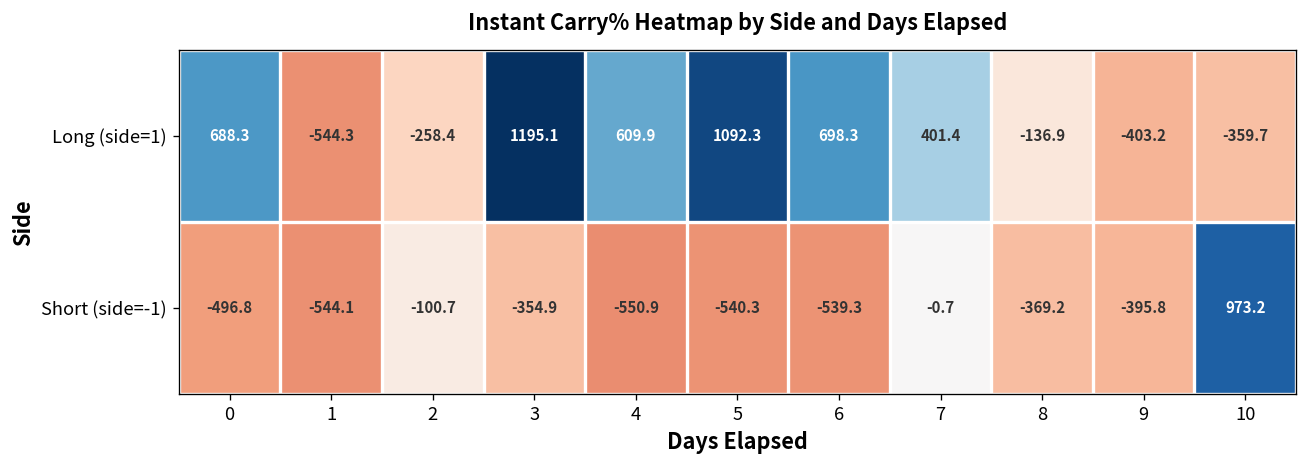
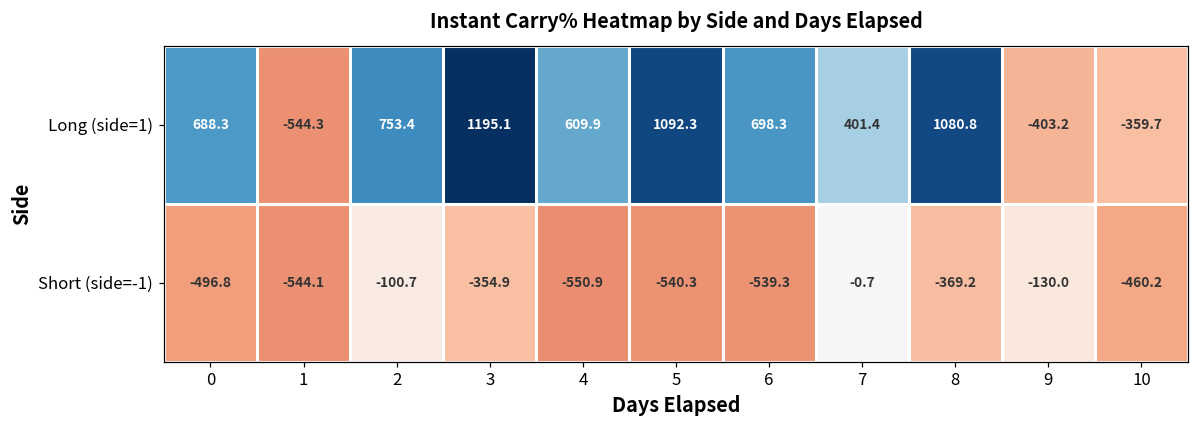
Long (side=1), 2: -258.4 -> 753.4
Long (side=1), 8: -136.9 -> 1080.8
Short (side=-1), 9: -395.8 -> -130.0
Short (side=-1), 10: 973.2 -> -460.2
